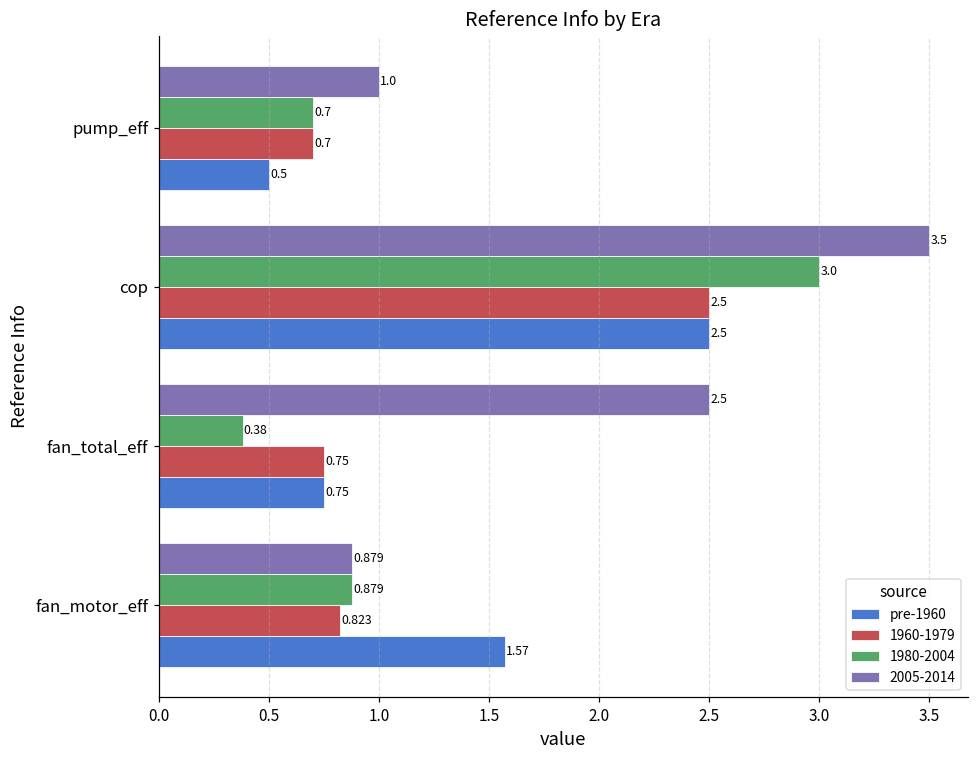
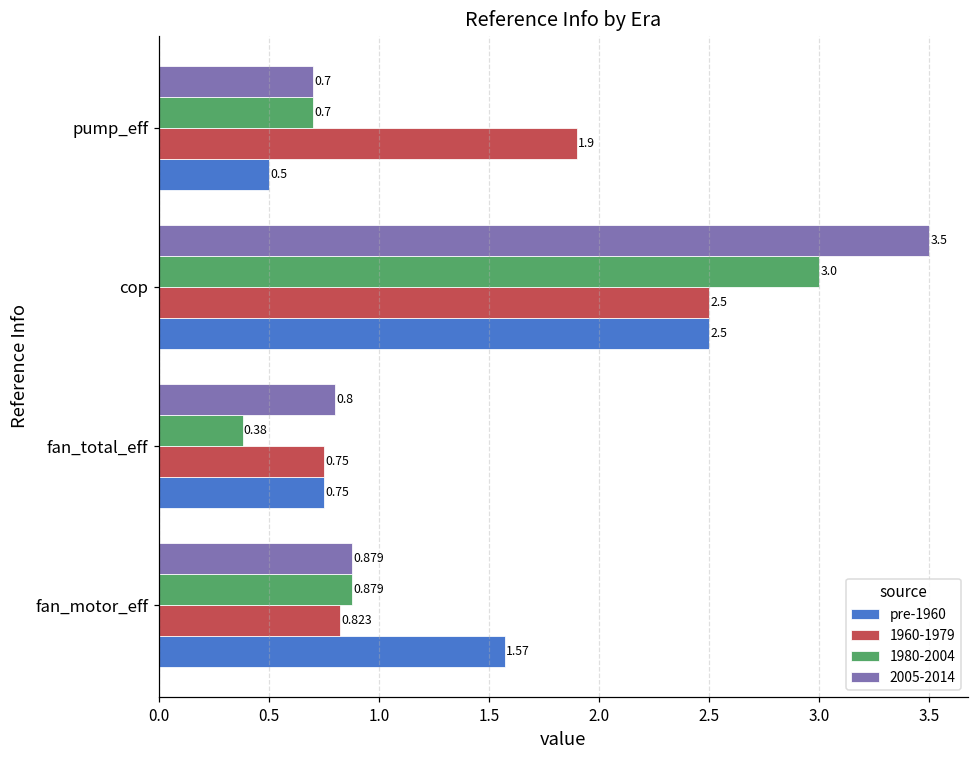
2005-2014, pump_eff: 1.0 -> 0.7
1960-1979, pump_eff: 0.7 -> 1.9
2005-2014, fan_total_eff: 2.5 -> 0.8
